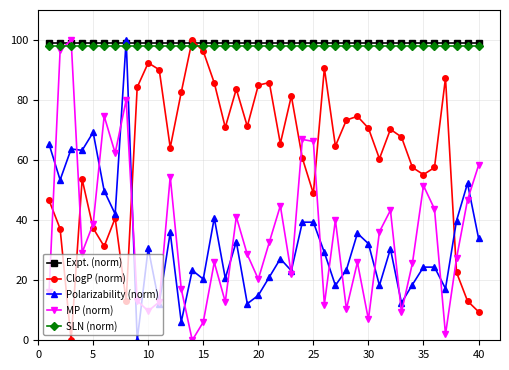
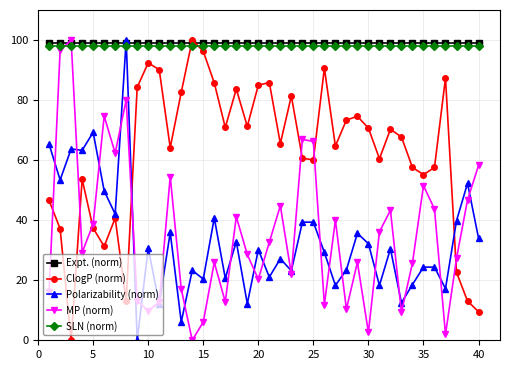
Polarizability (norm), 20: 15 -> 30
ClogP (norm), 25: 49 -> 60
MP (norm), 30: 7 -> 3
